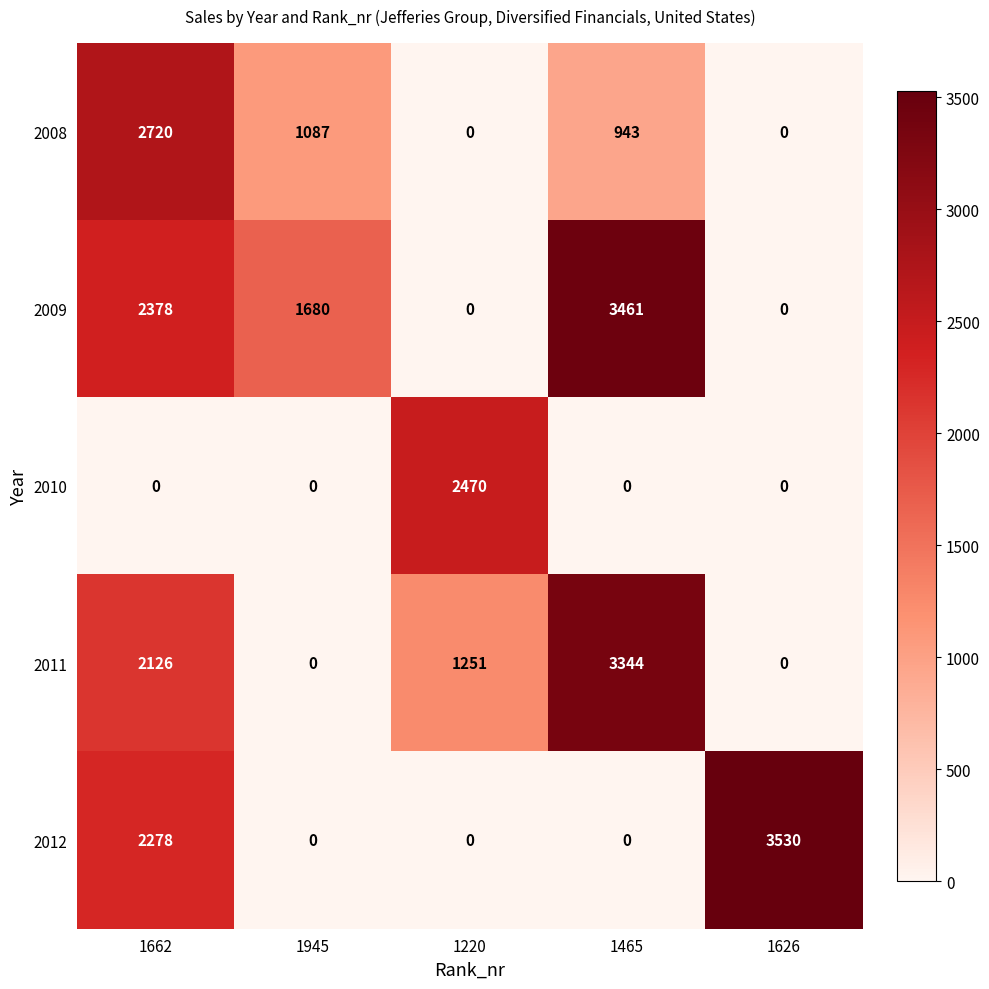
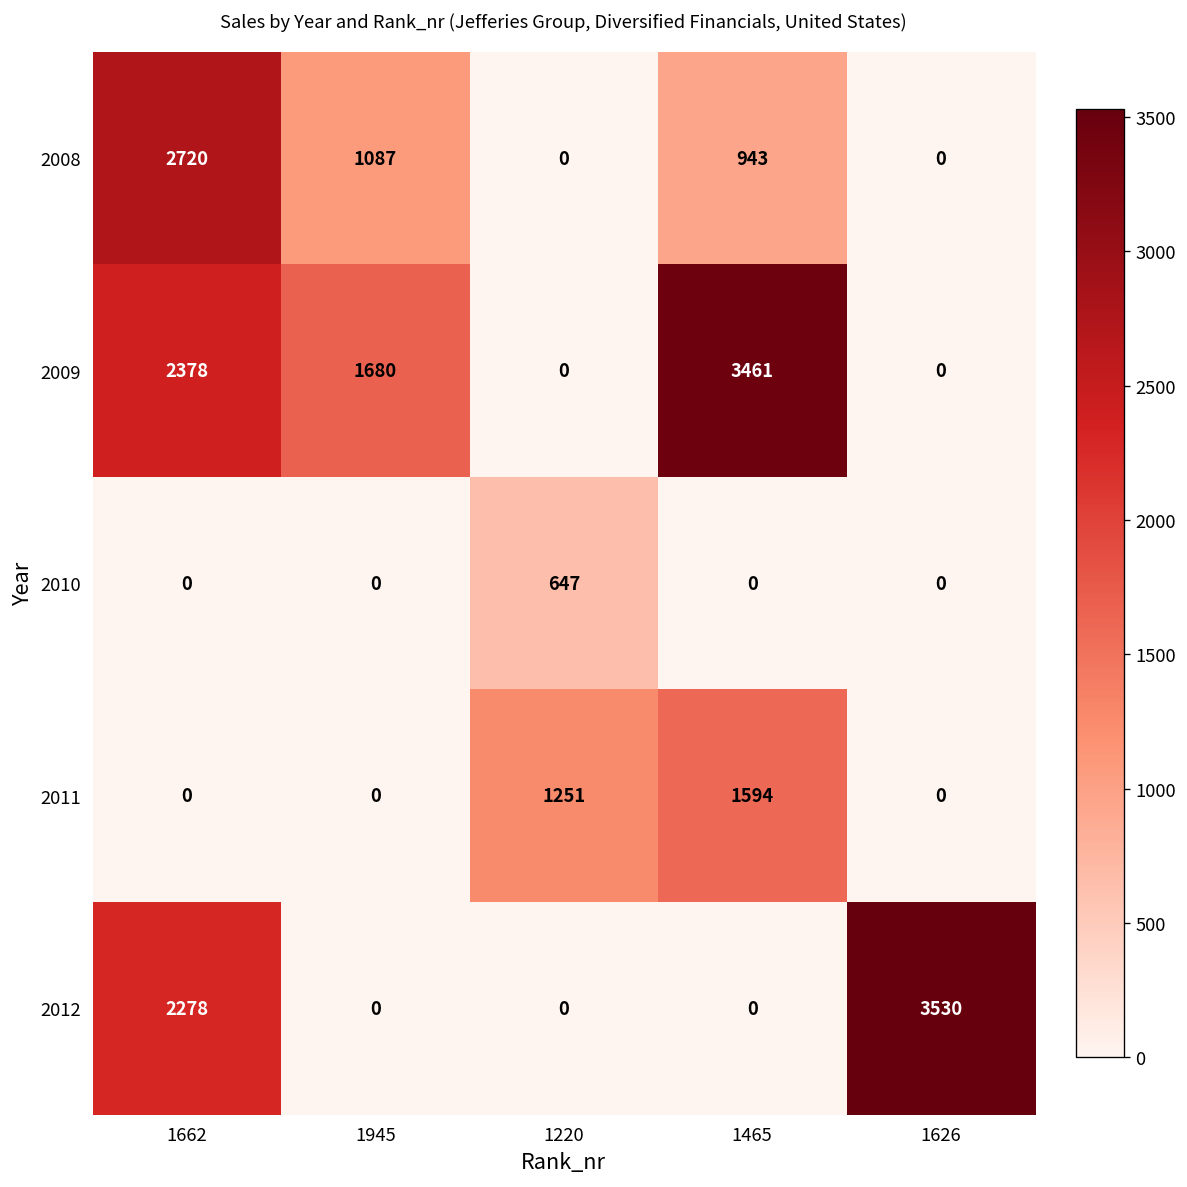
2010, 1220: 2470 -> 647
2011, 1662: 2126 -> 0
2011, 1465: 3344 -> 1594
